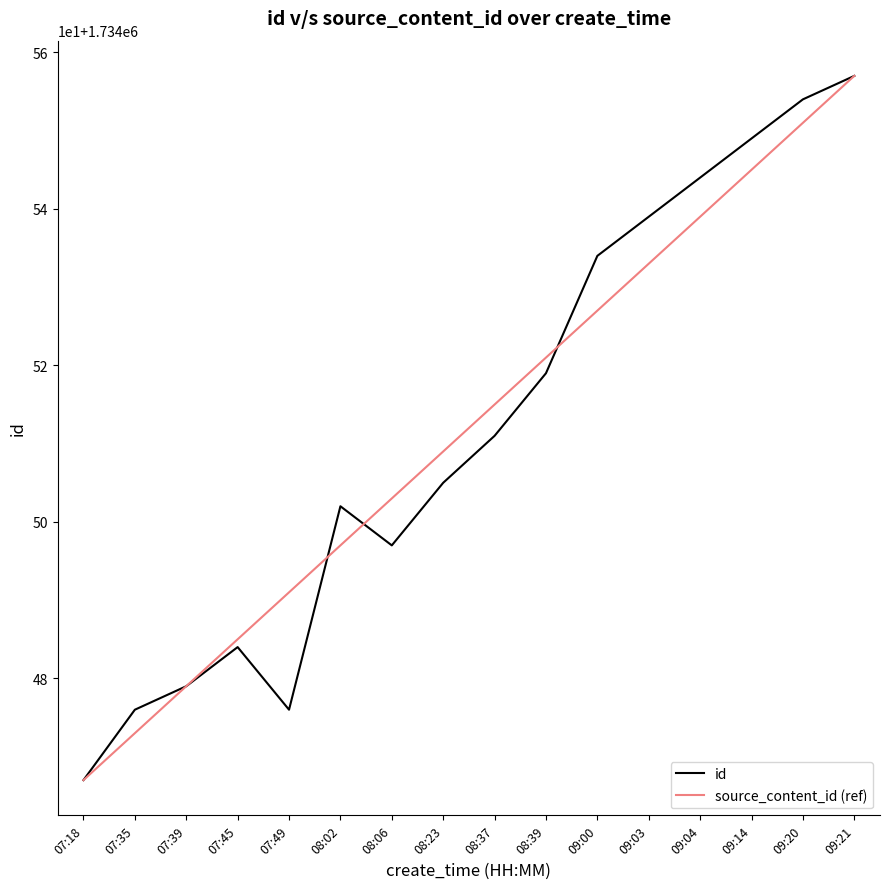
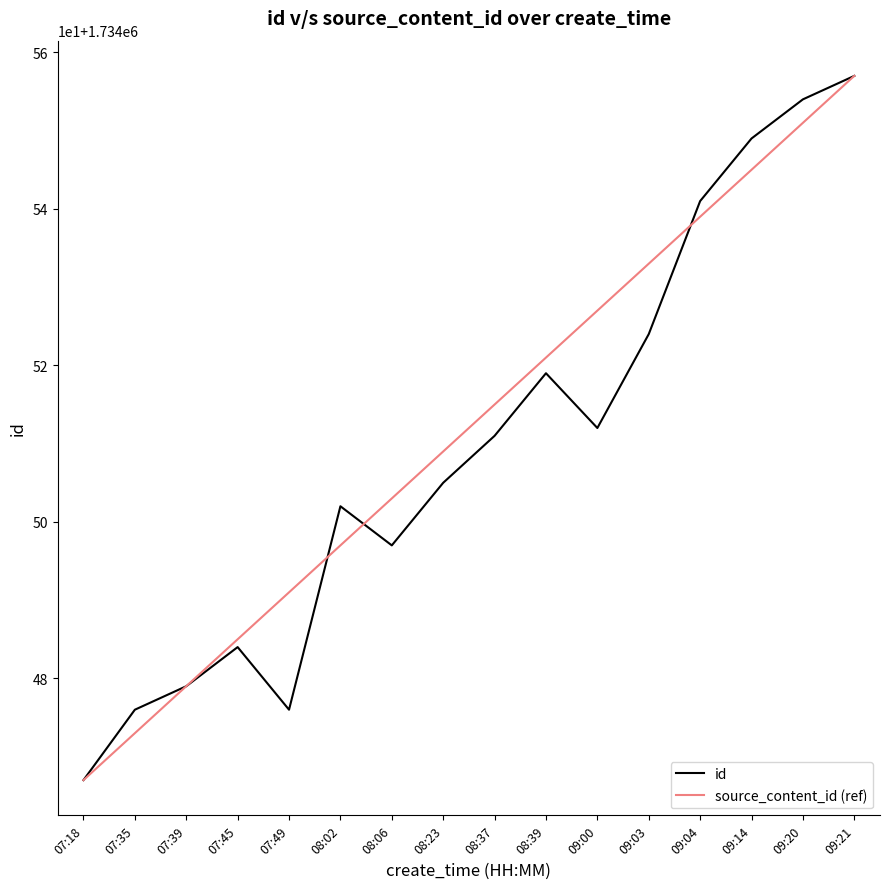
id, 09:00: 1734534 -> 1734512
id, 09:03: 1734539 -> 1734524
id, 09:04: 1734544 -> 1734541
